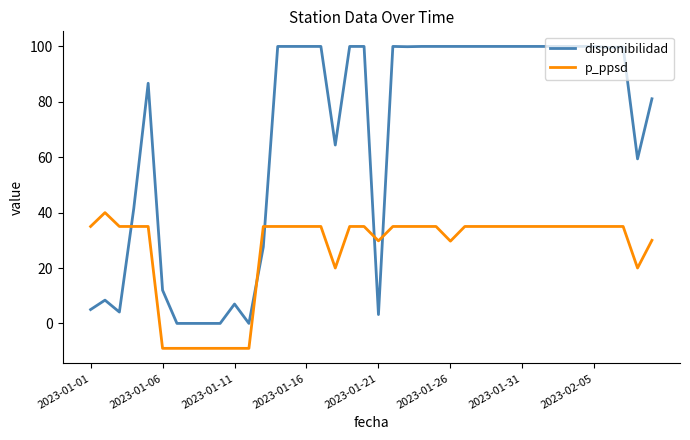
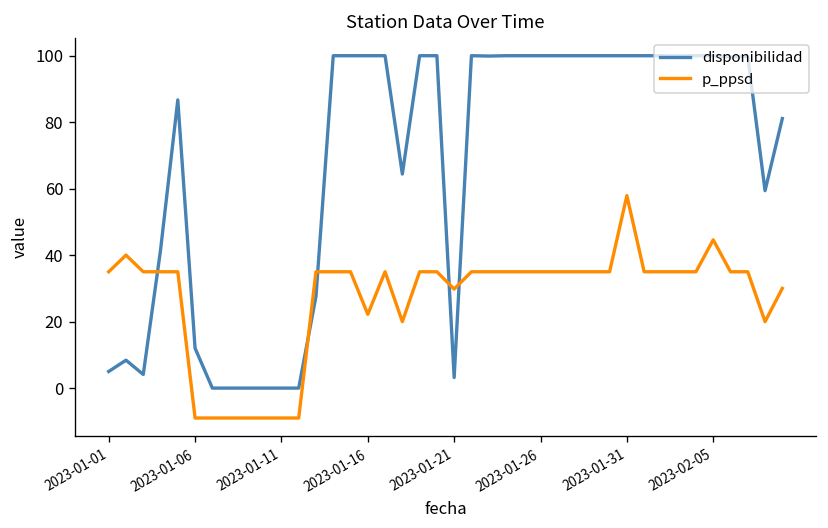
disponibilidad, 2023-01-11: 7 -> 0
p_ppsd, 2023-01-16: 35 -> 22
p_ppsd, 2023-01-26: 30 -> 35
p_ppsd, 2023-01-31: 35 -> 58
p_ppsd, 2023-02-05: 35 -> 45
